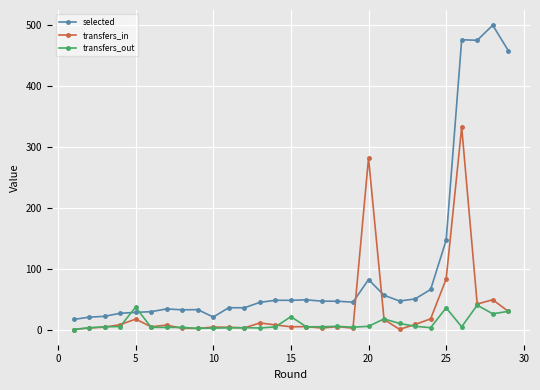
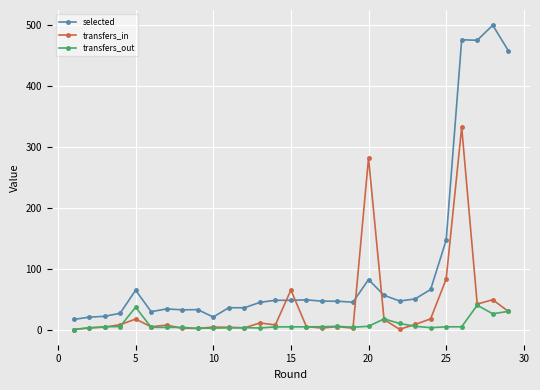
selected, 5: 30 -> 60
transfers_in, 15: 0 -> 60
transfers_out, 15: 20 -> 0
transfers_out, 25: 40 -> 0
